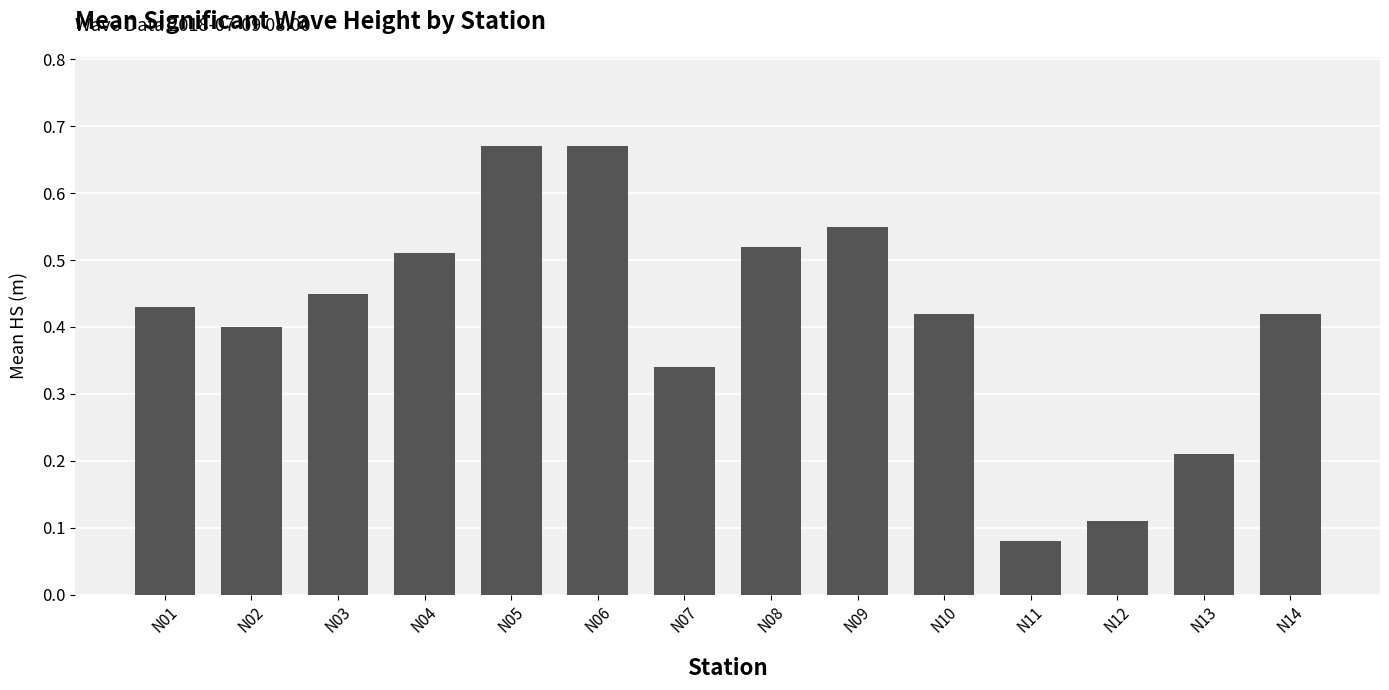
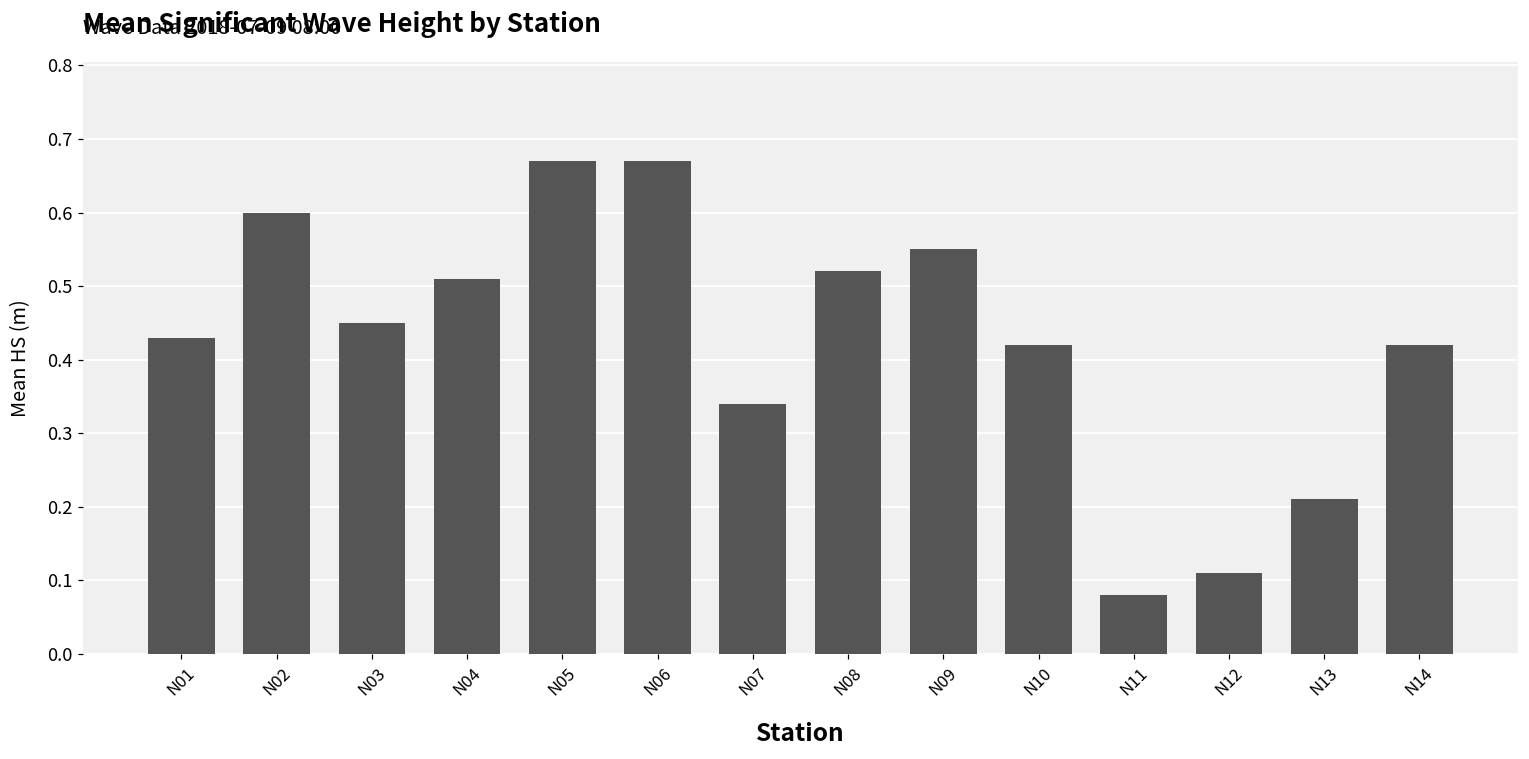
N02: 0.4 -> 0.6
